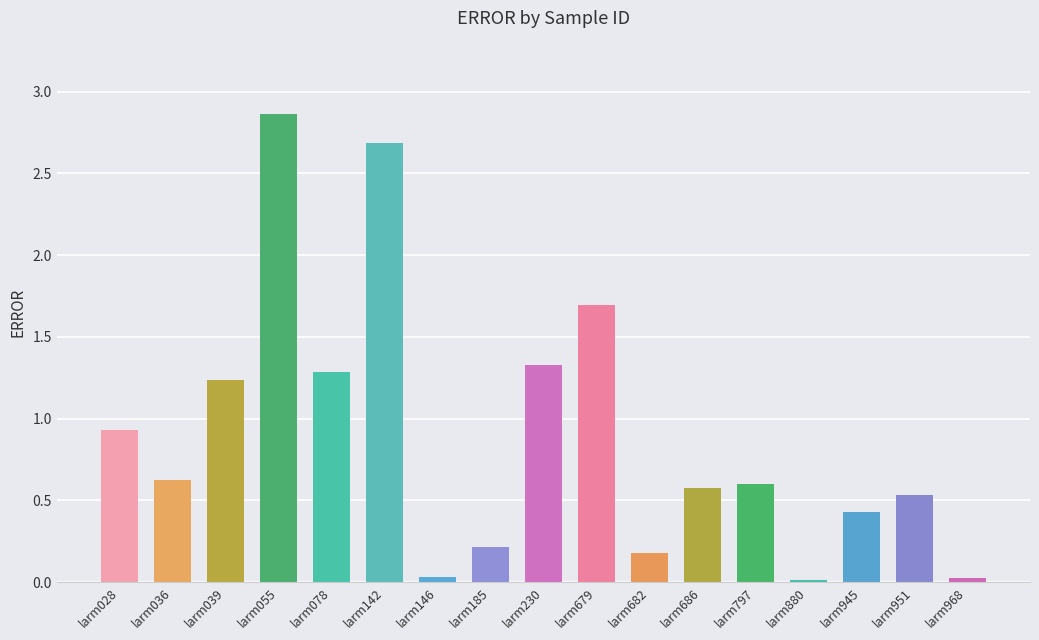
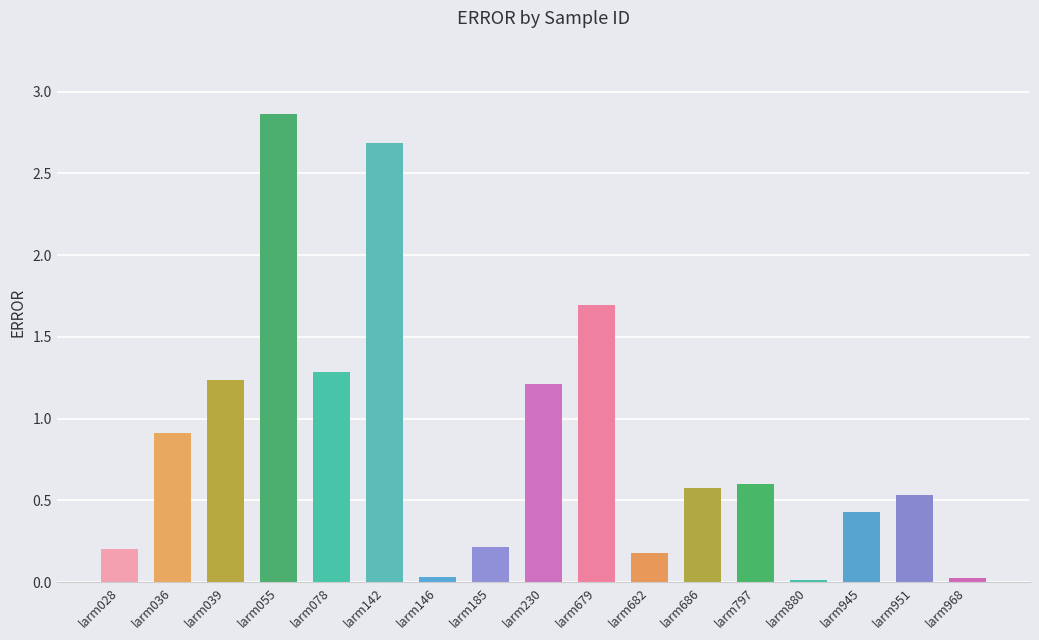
larm028: 0.93 -> 0.21
larm036: 0.62 -> 0.91
larm230: 1.32 -> 1.21
